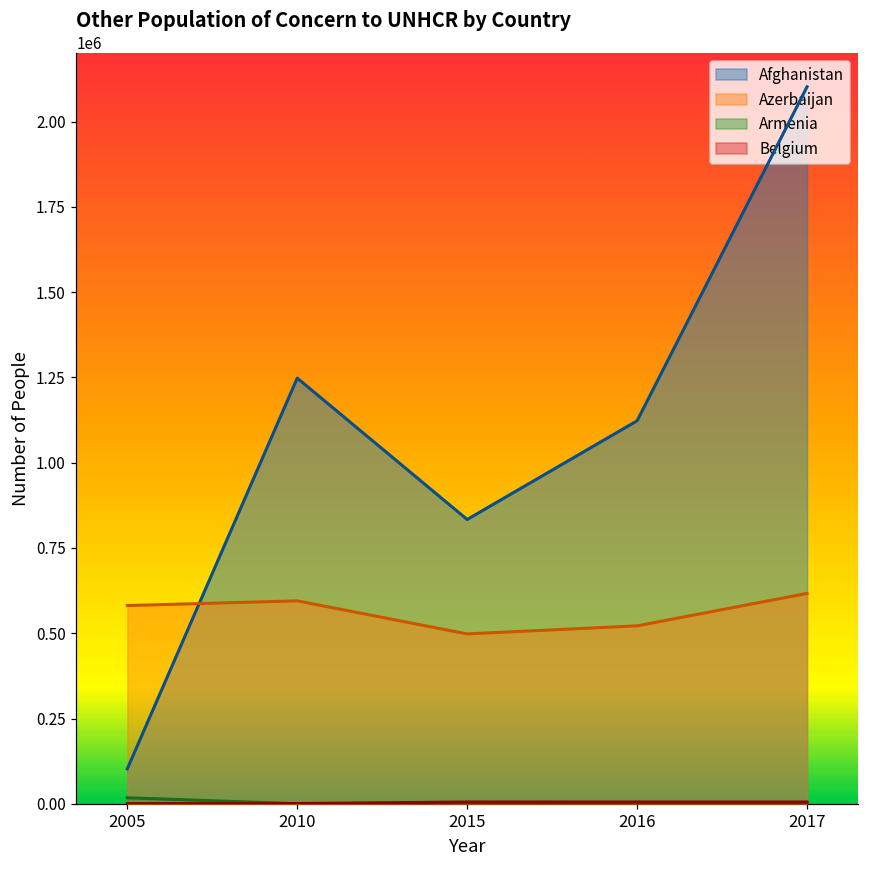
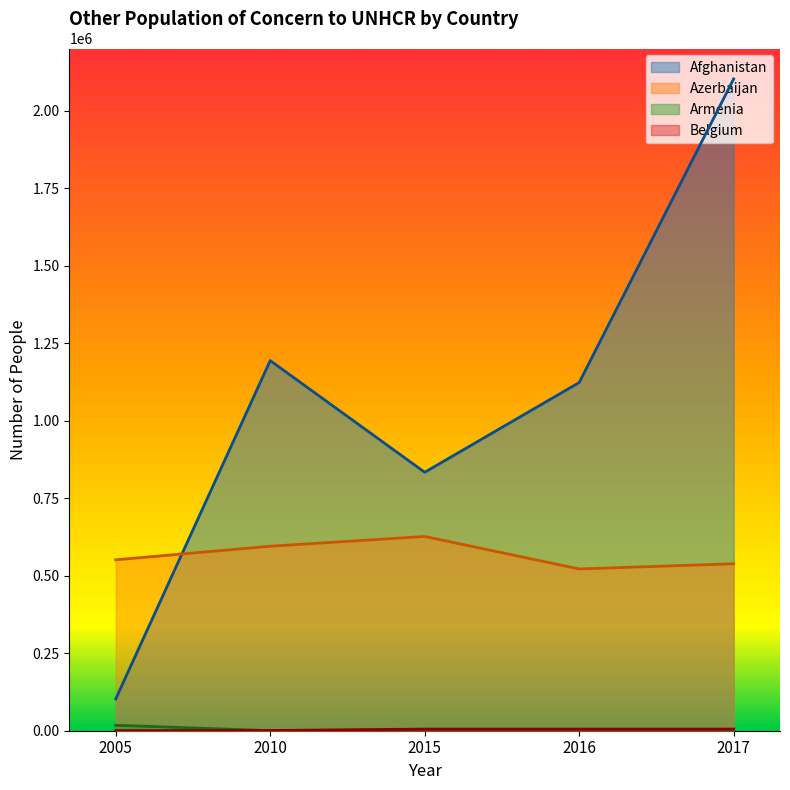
Azerbaijan, 2005: 580000 -> 550000
Afghanistan, 2010: 1250000 -> 1190000
Azerbaijan, 2015: 500000 -> 630000
Azerbaijan, 2017: 620000 -> 540000
